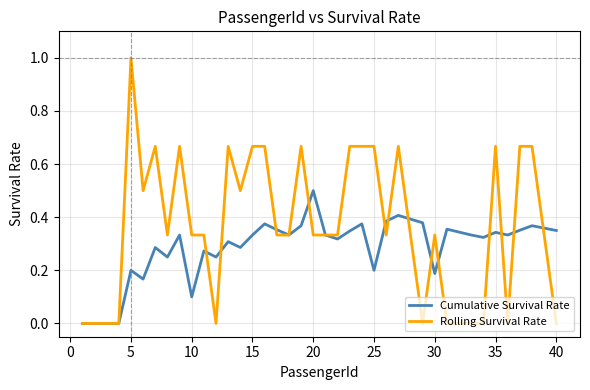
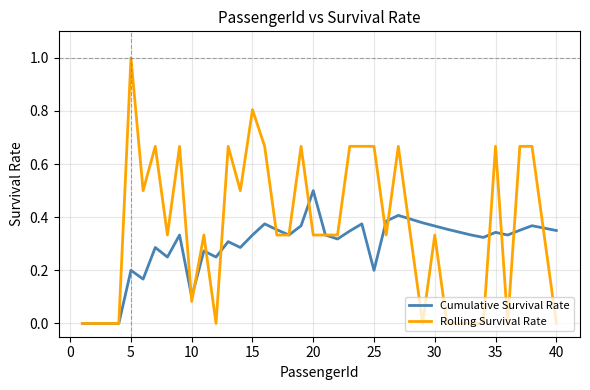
Rolling Survival Rate, 10: 0.33 -> 0.08
Rolling Survival Rate, 15: 0.67 -> 0.81
Cumulative Survival Rate, 30: 0.19 -> 0.37
